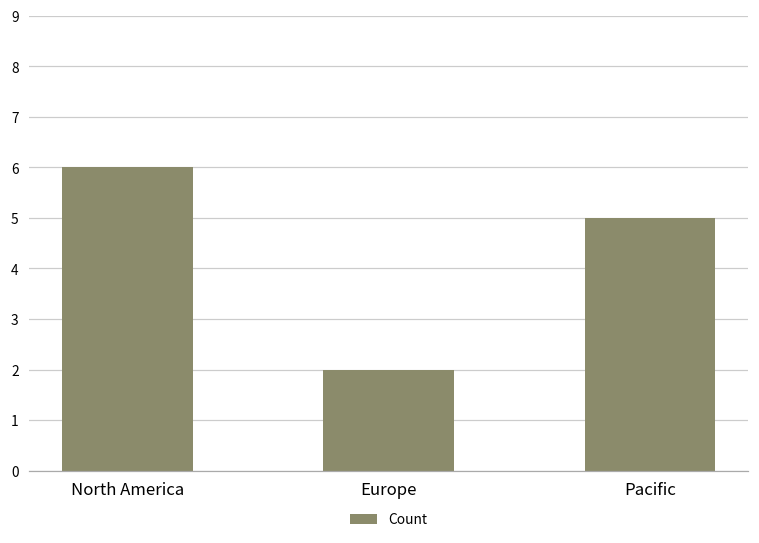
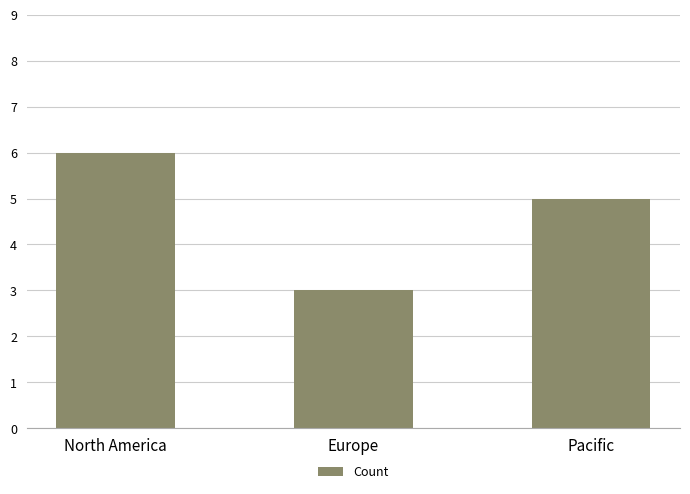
Europe: 2 -> 3
